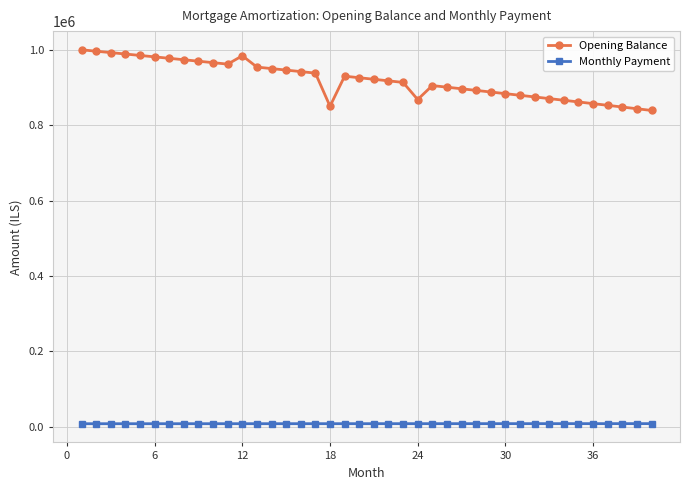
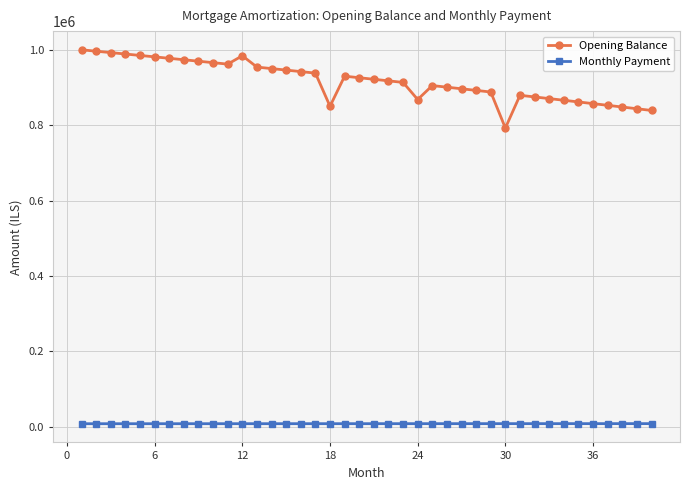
Opening Balance, 30: 880000 -> 790000
